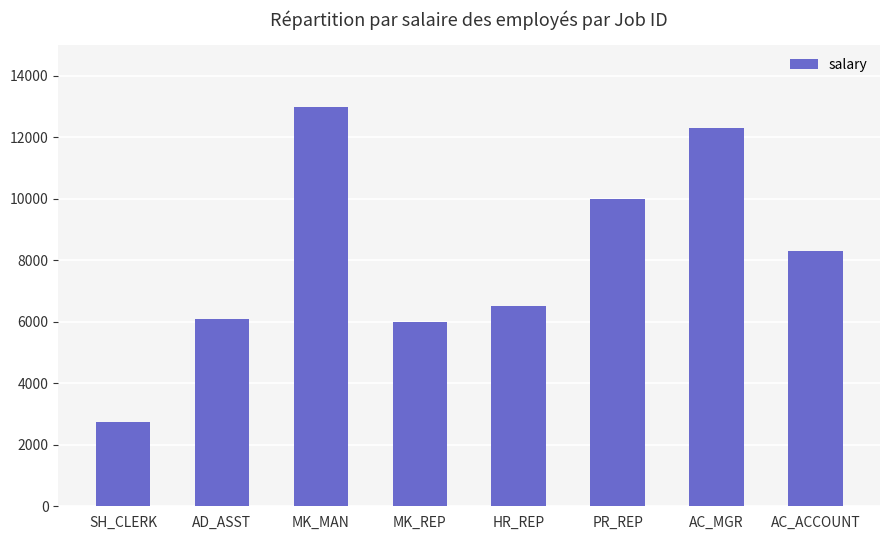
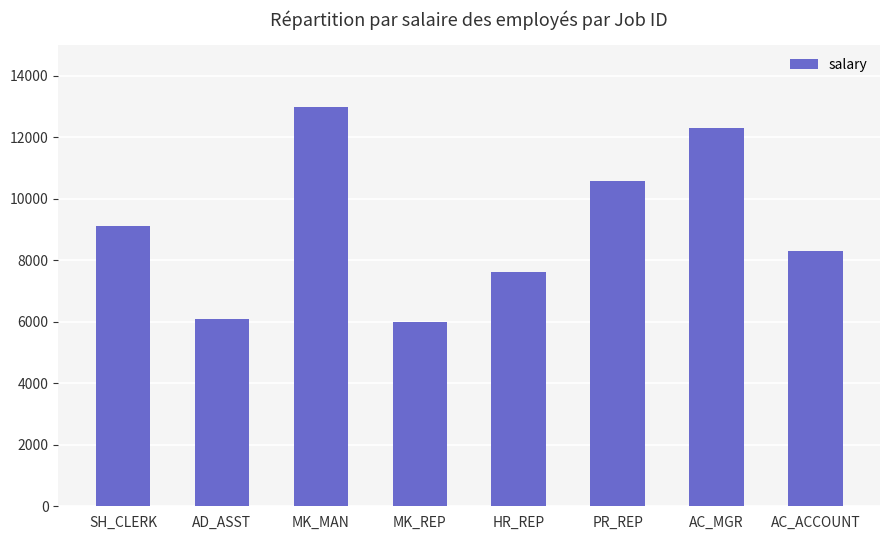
SH_CLERK: 2700 -> 9100
HR_REP: 6500 -> 7600
PR_REP: 10000 -> 10600
